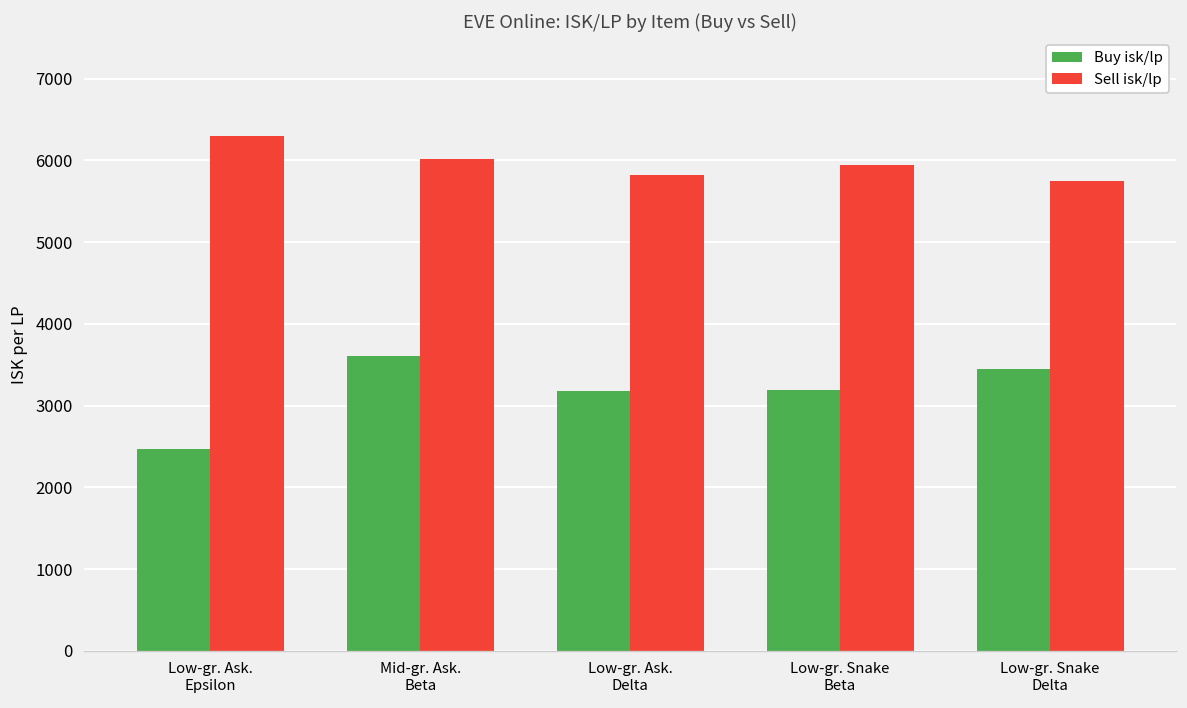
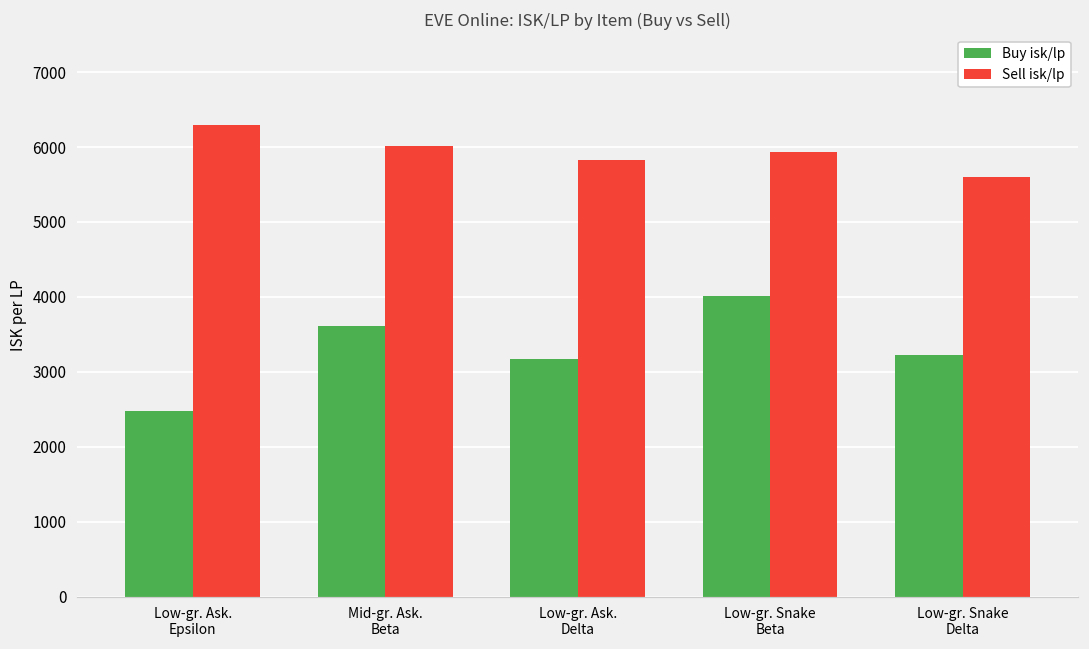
Buy isk/lp, Low-gr. Snake Beta: 3200 -> 4000
Buy isk/lp, Low-gr. Snake Delta: 3400 -> 3200
Sell isk/lp, Low-gr. Snake Delta: 5700 -> 5600
